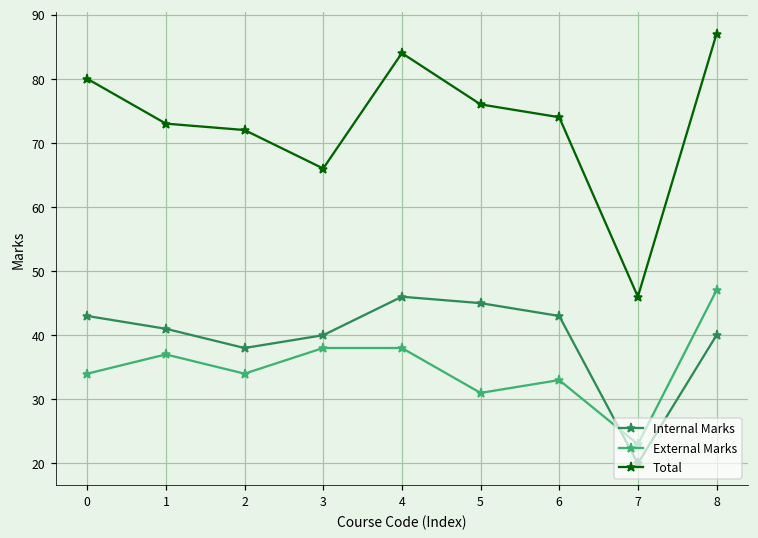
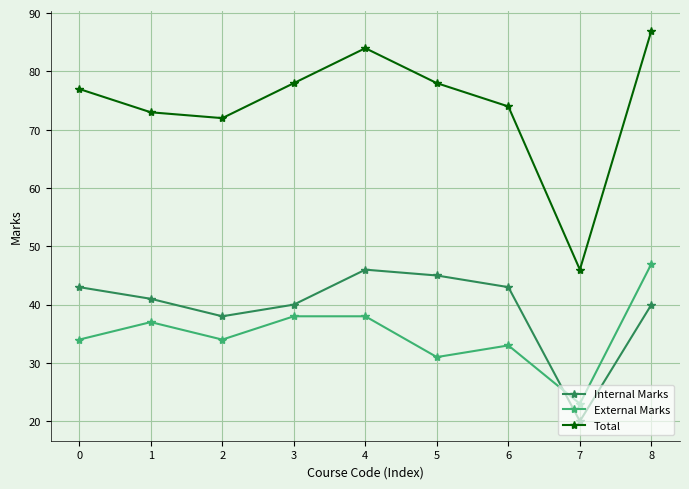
Total, 0: 80 -> 77
Total, 3: 66 -> 78
Total, 5: 76 -> 78
